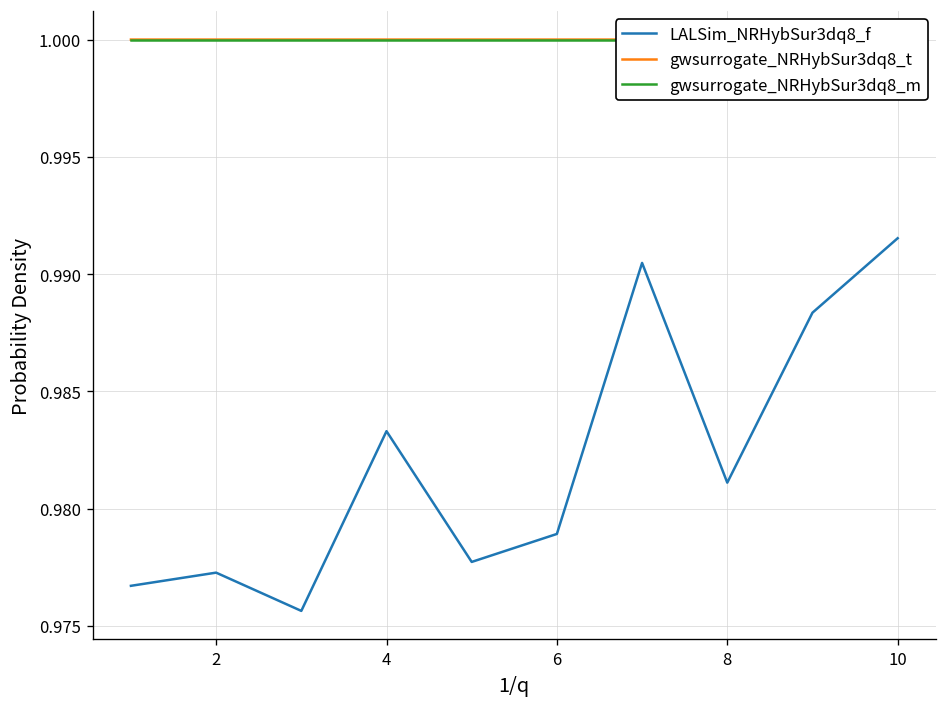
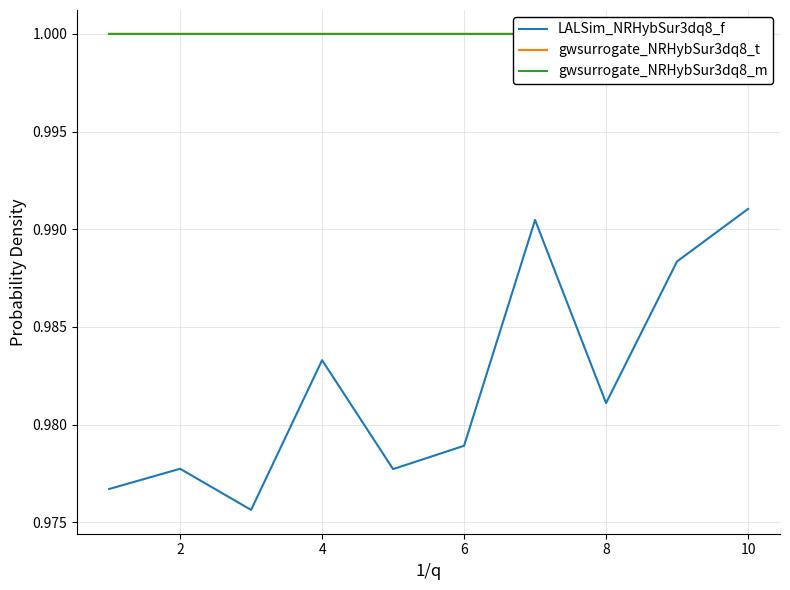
LALSim_NRHybSur3dq8_f, 2: 0.9773 -> 0.9777
LALSim_NRHybSur3dq8_f, 10: 0.9915 -> 0.9910
